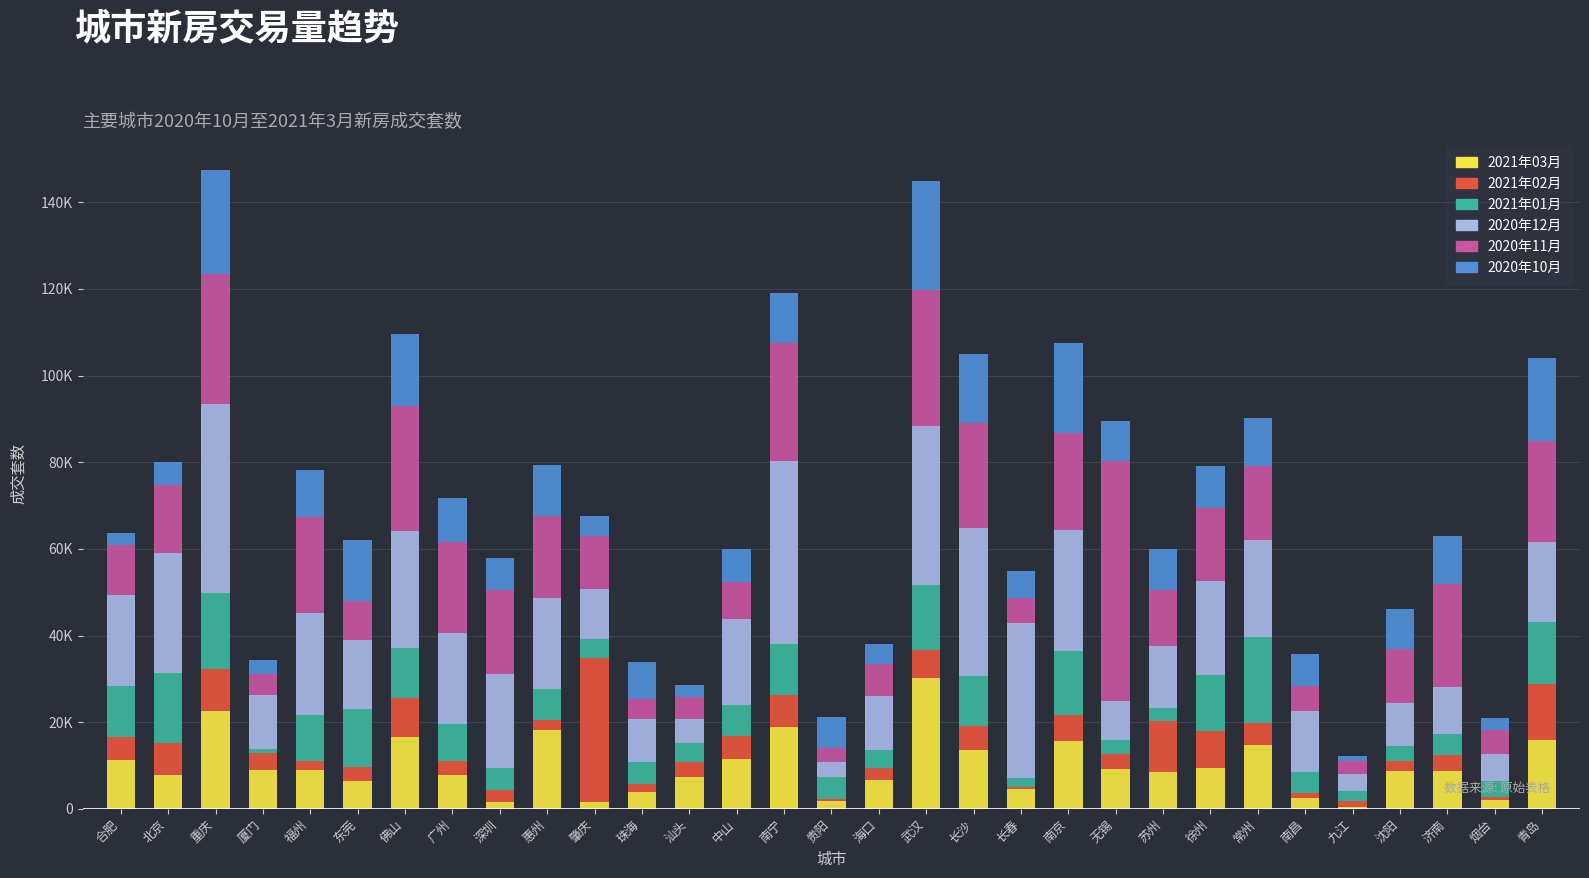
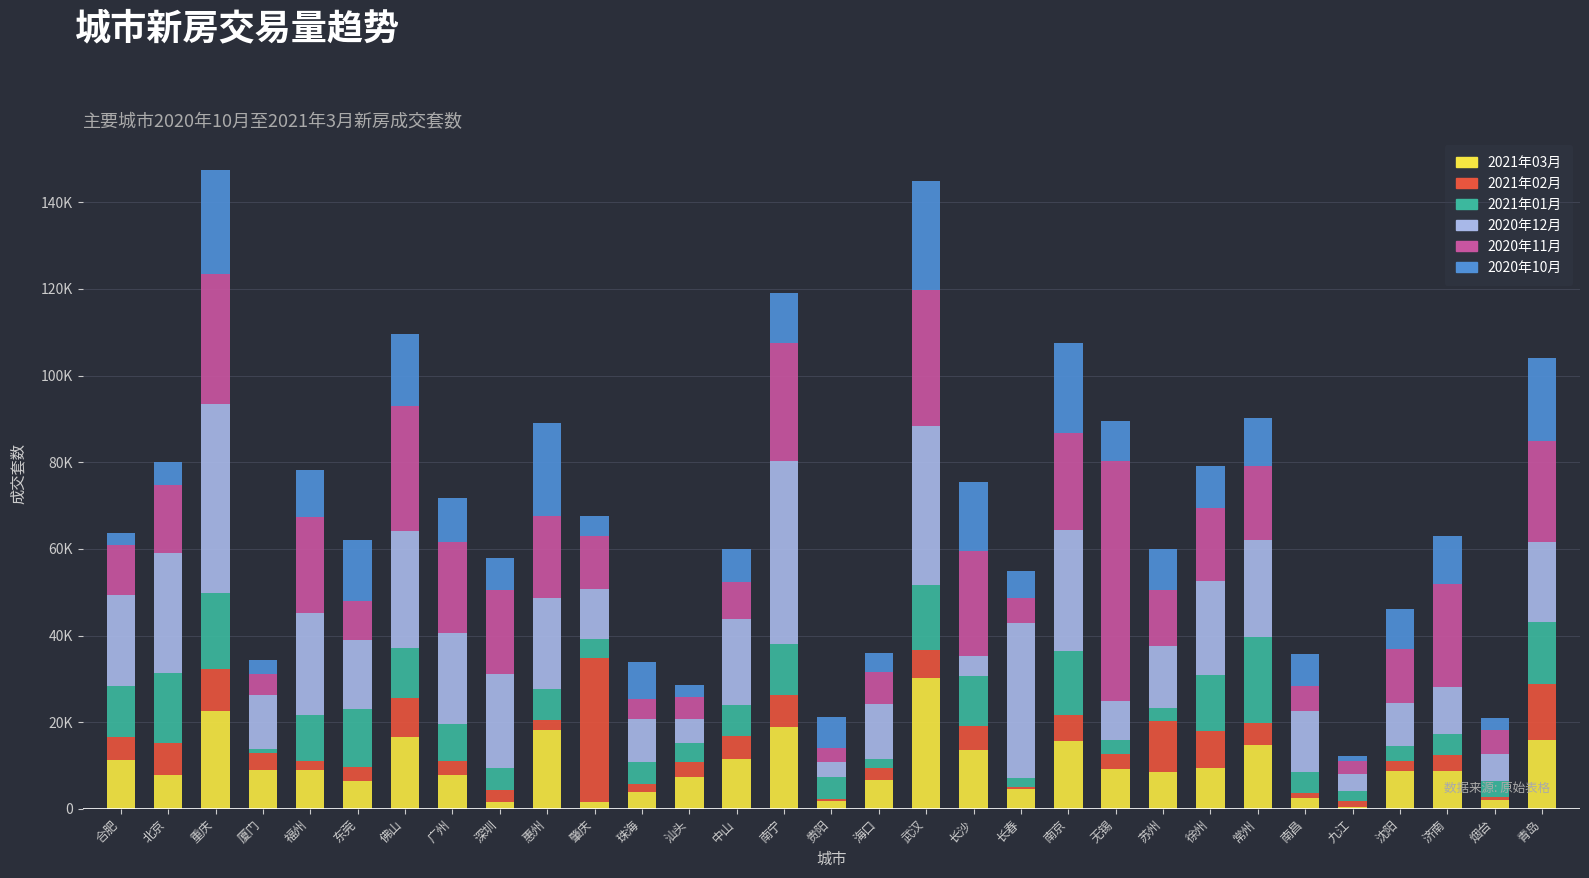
2020年10月, 惠州: 12000 -> 21000
2021年01月, 海口: 4000 -> 2000
2020年12月, 长沙: 34000 -> 5000
